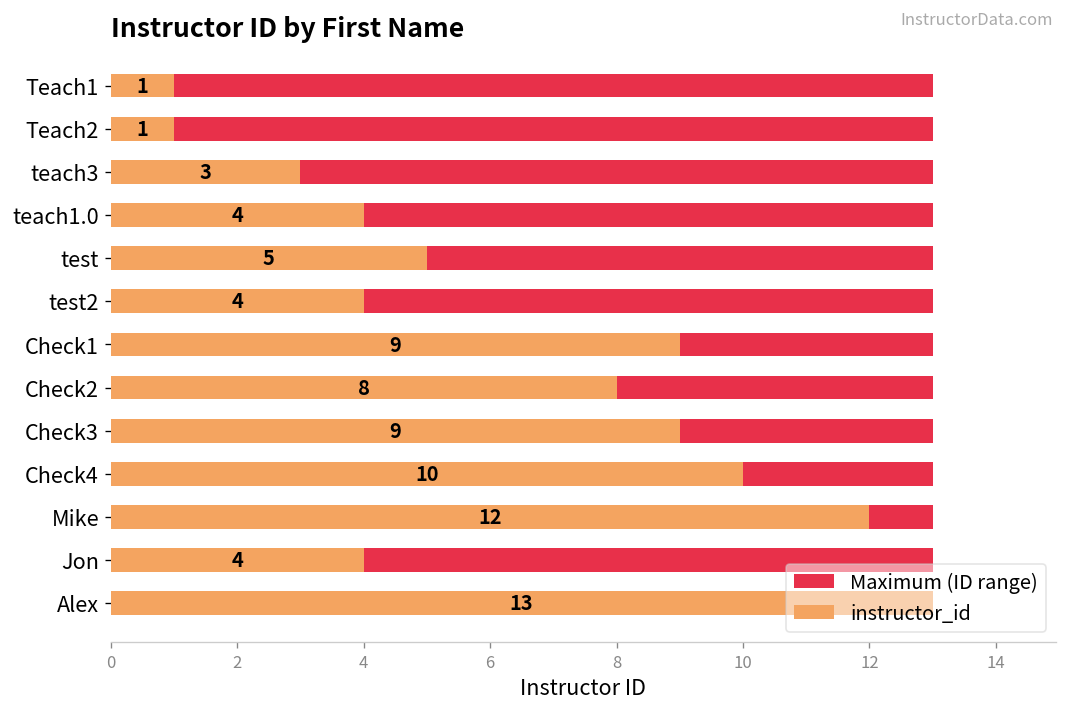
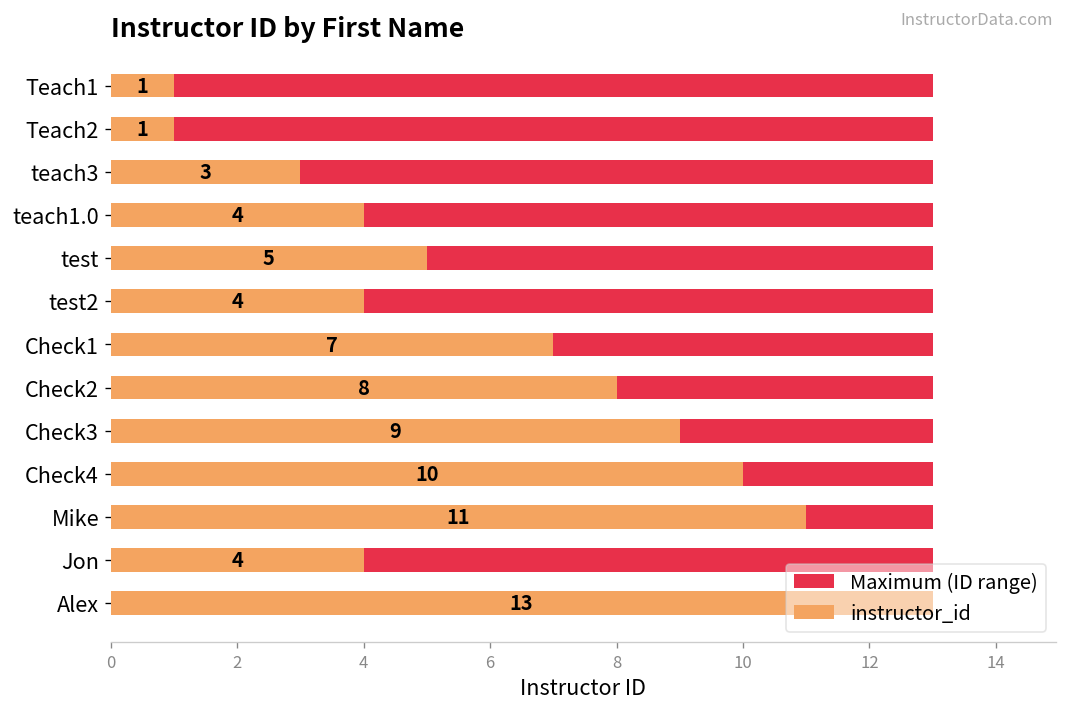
instructor_id, Check1: 9 -> 7
instructor_id, Mike: 12 -> 11
